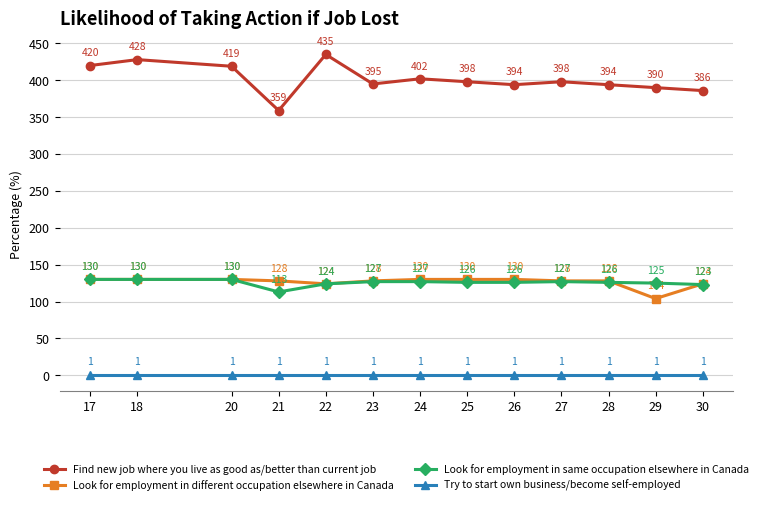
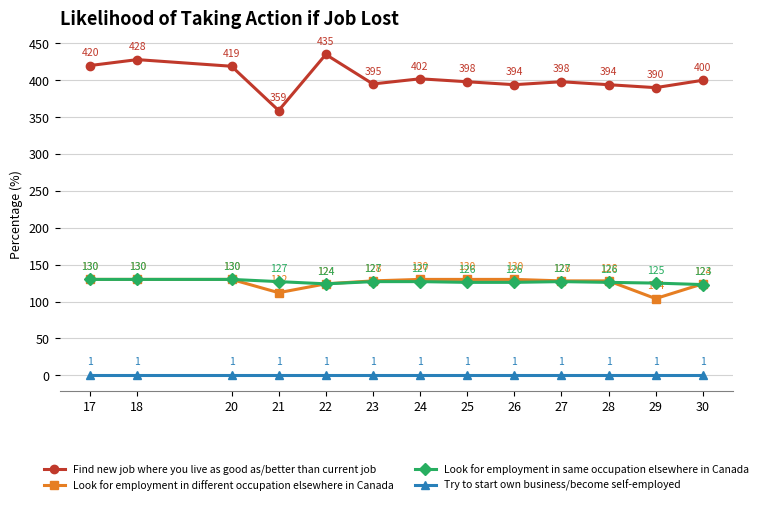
Look for employment in different occupation elsewhere in Canada, 21: 128 -> 112
Look for employment in same occupation elsewhere in Canada, 21: 113 -> 127
Find new job where you live as good as/better than current job, 30: 386 -> 400
